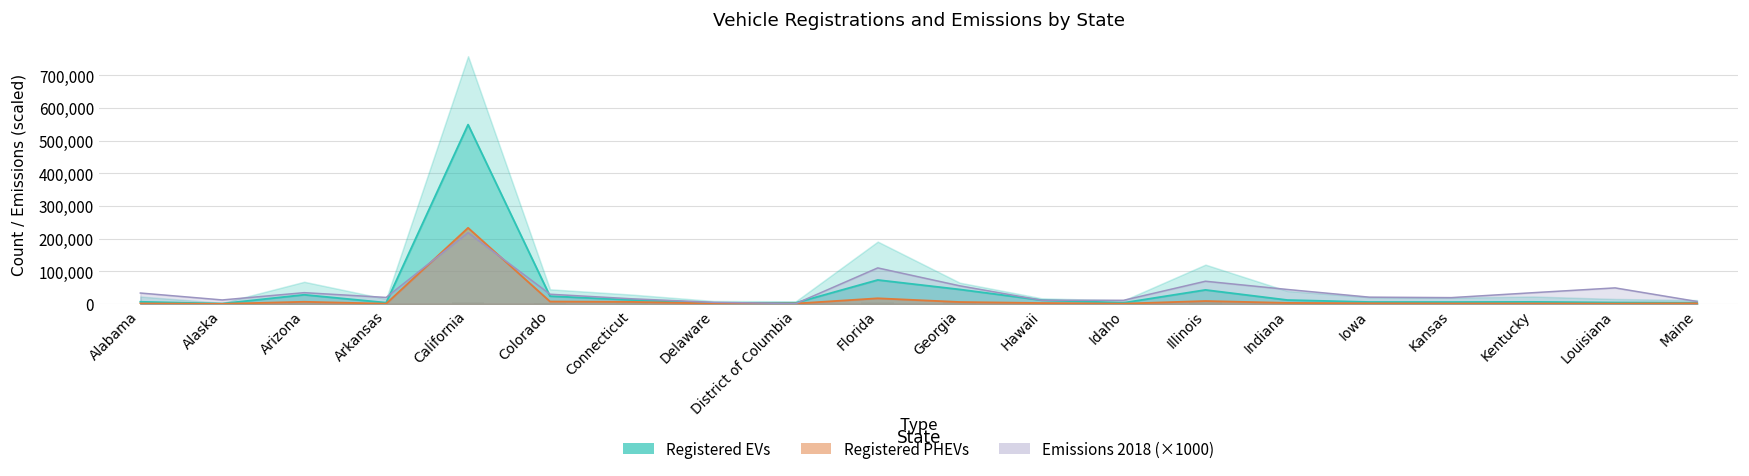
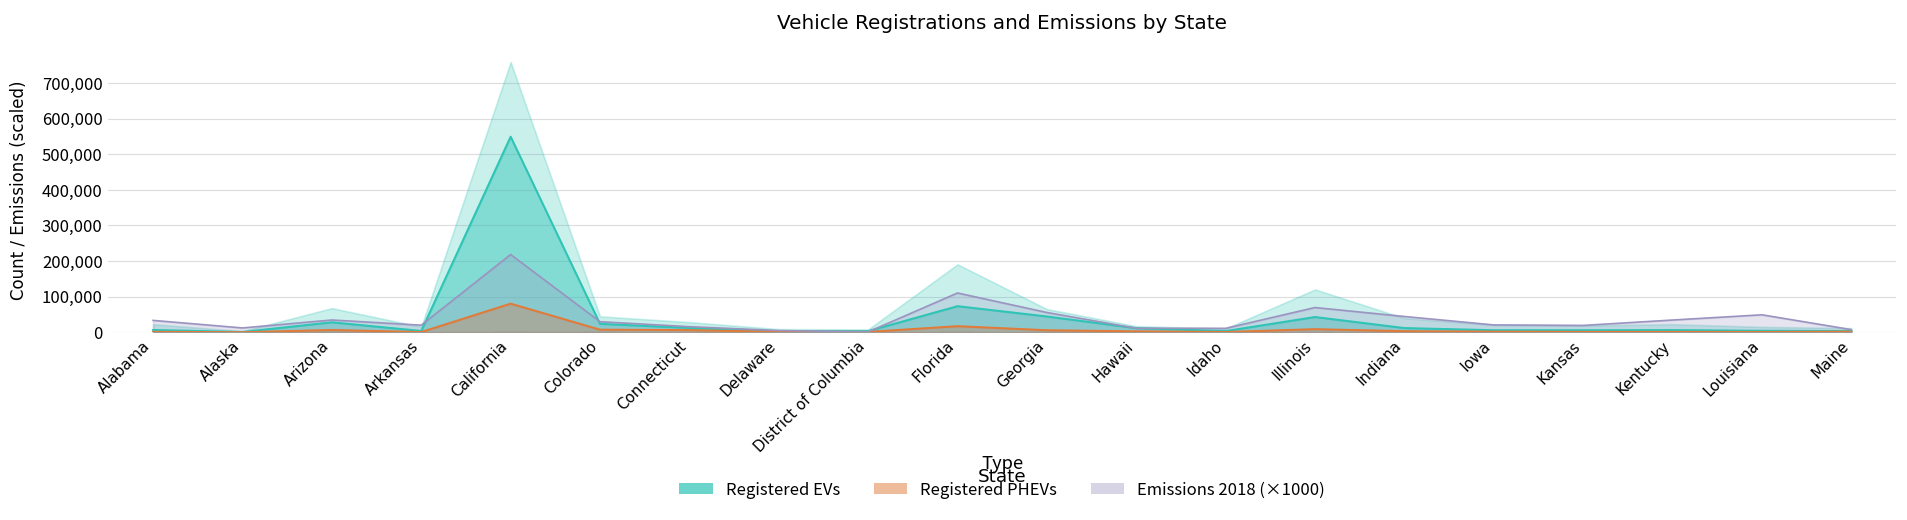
Registered PHEVs, California: 230,000 -> 80,000
